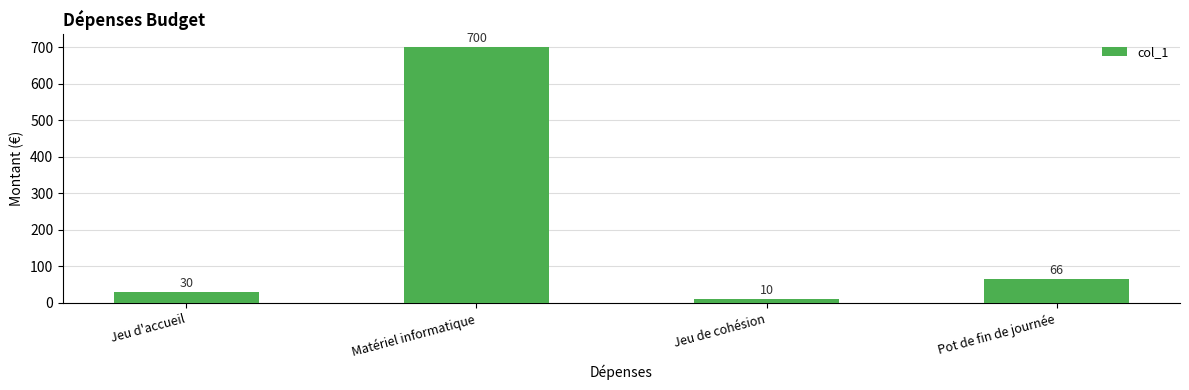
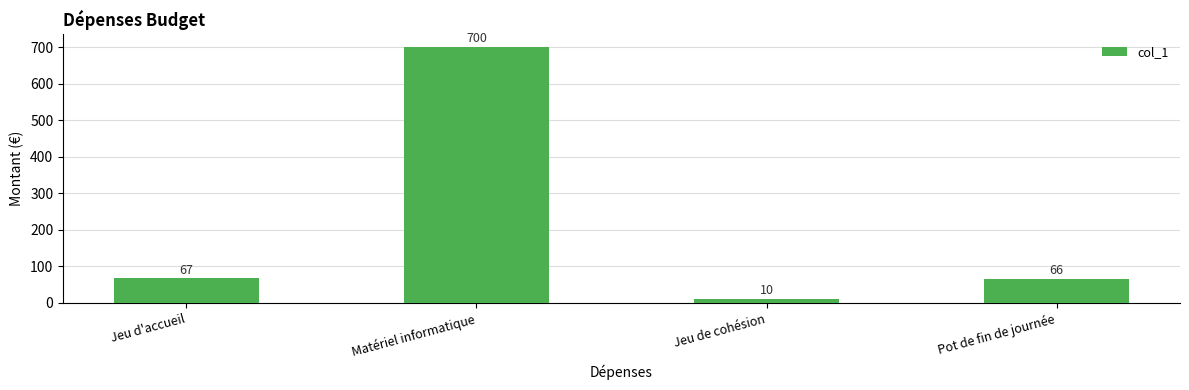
Jeu d'accueil: 30 -> 67
